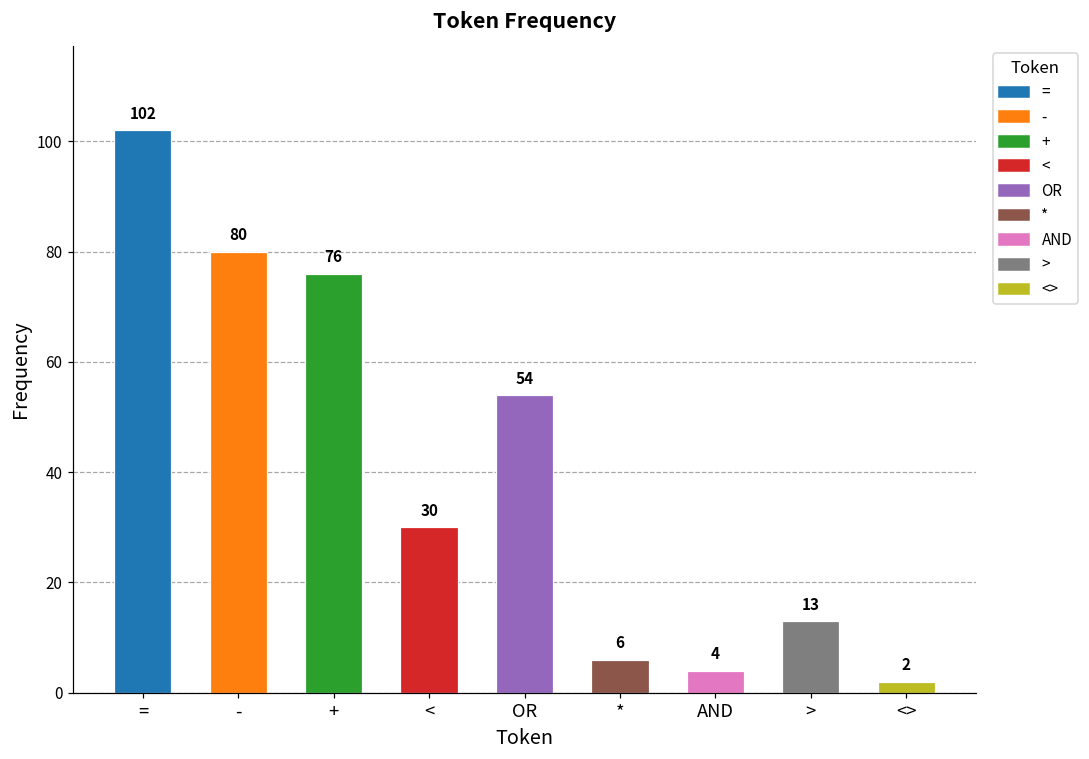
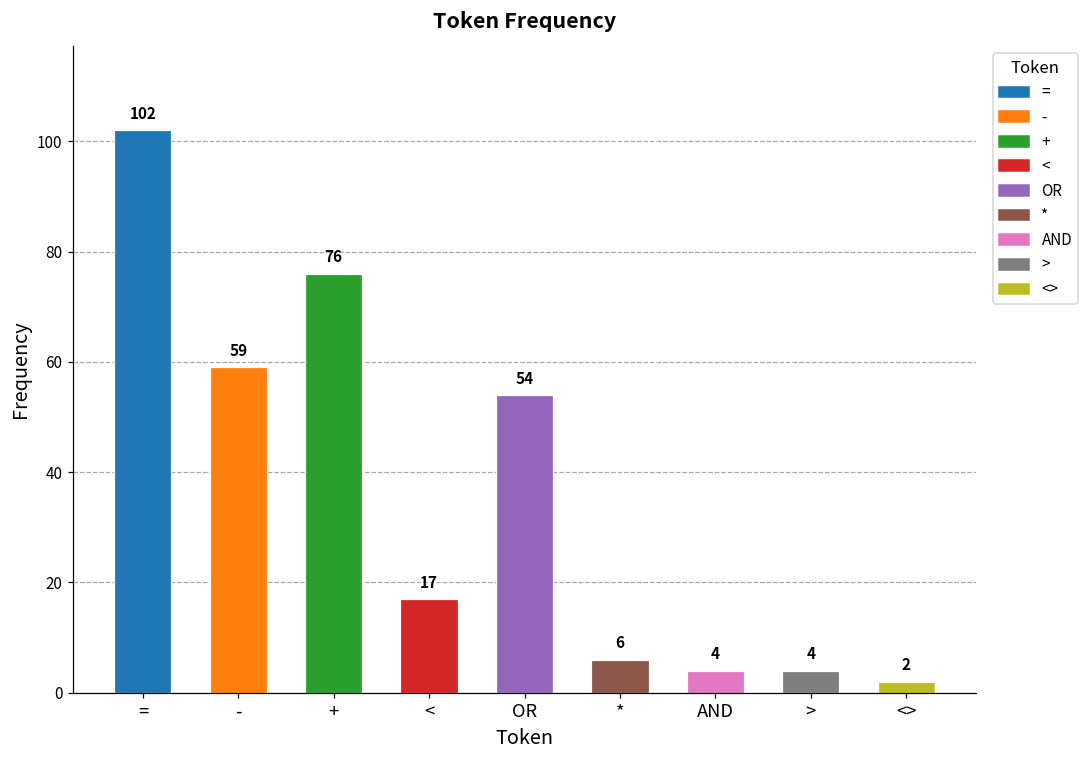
-: 80 -> 59
<: 30 -> 17
>: 13 -> 4
